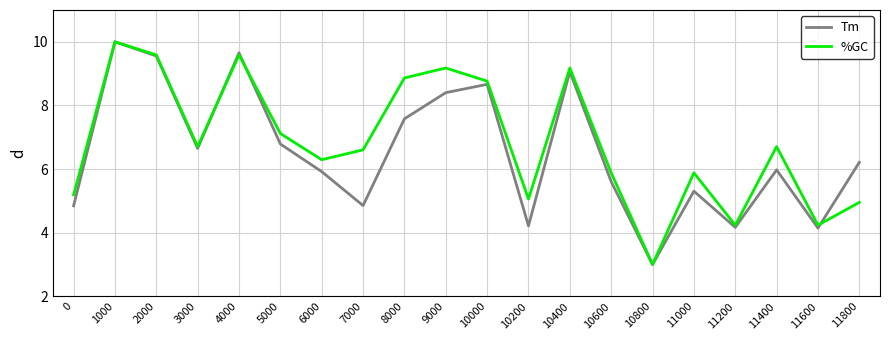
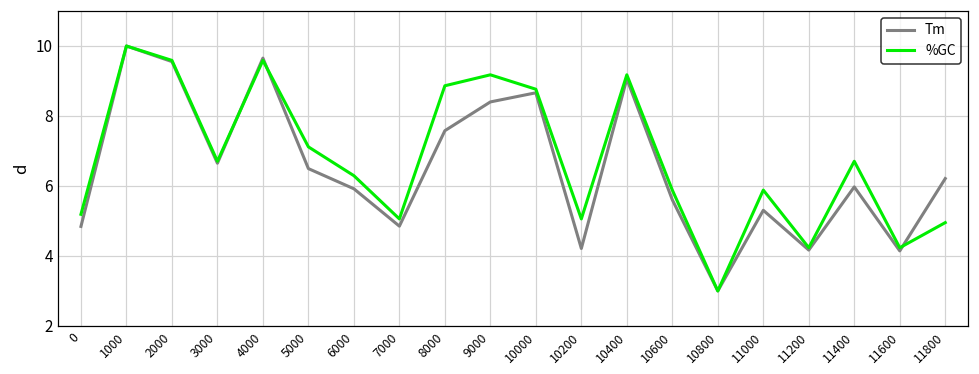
Tm, 5000: 6.8 -> 6.5
%GC, 7000: 6.6 -> 5.1
